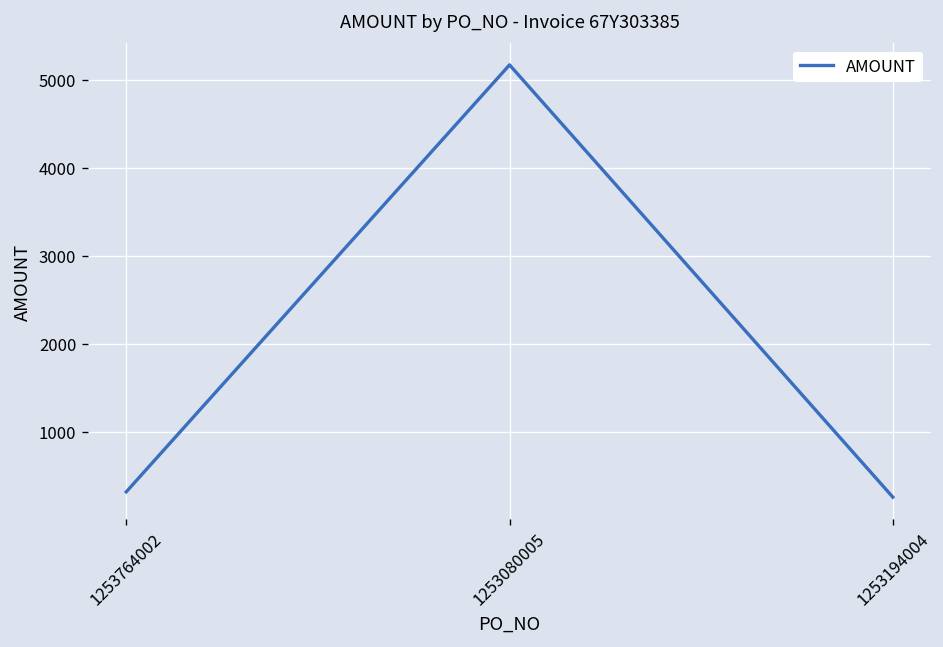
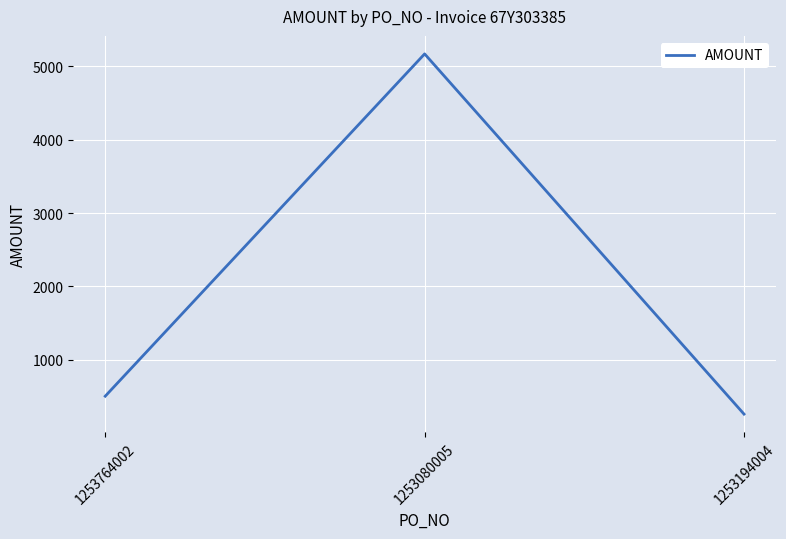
1253764002: 300 -> 500
